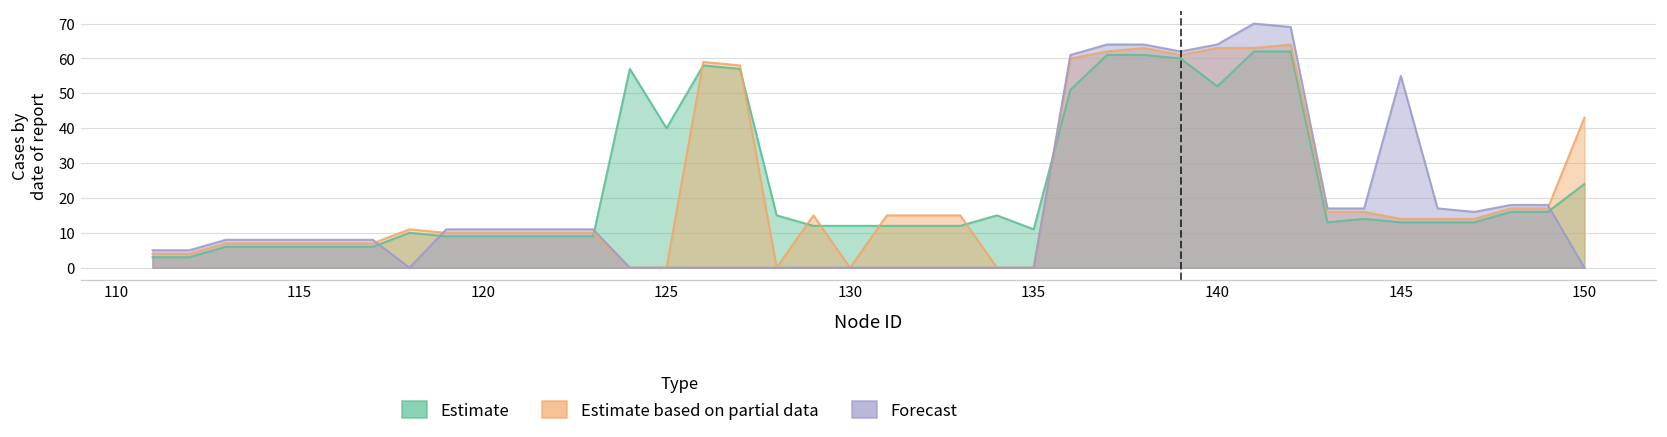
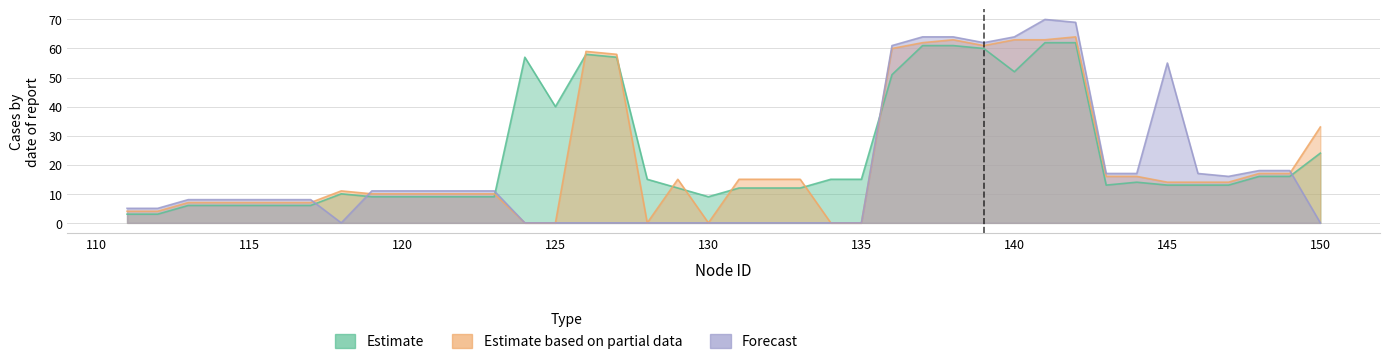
Estimate, 130: 12 -> 9
Estimate, 135: 11 -> 15
Estimate based on partial data, 150: 43 -> 33
